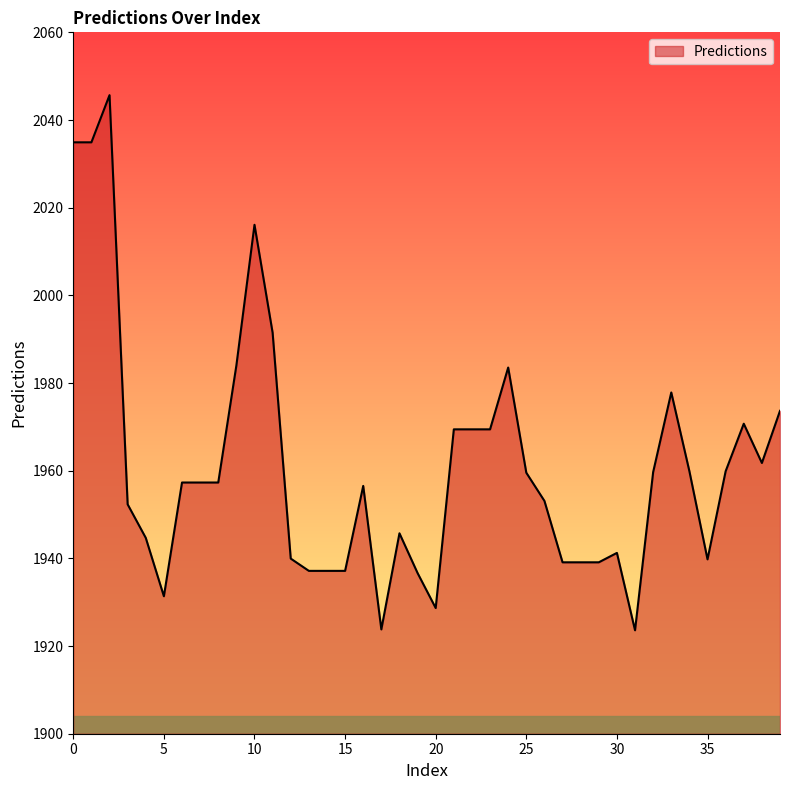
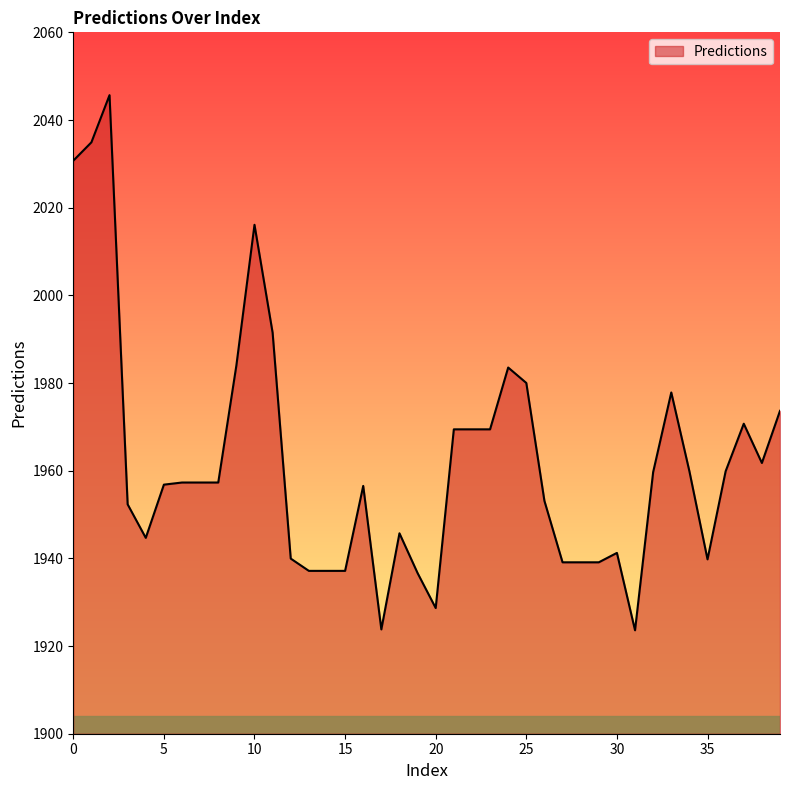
0: 2035 -> 2031
5: 1931 -> 1957
25: 1960 -> 1980
